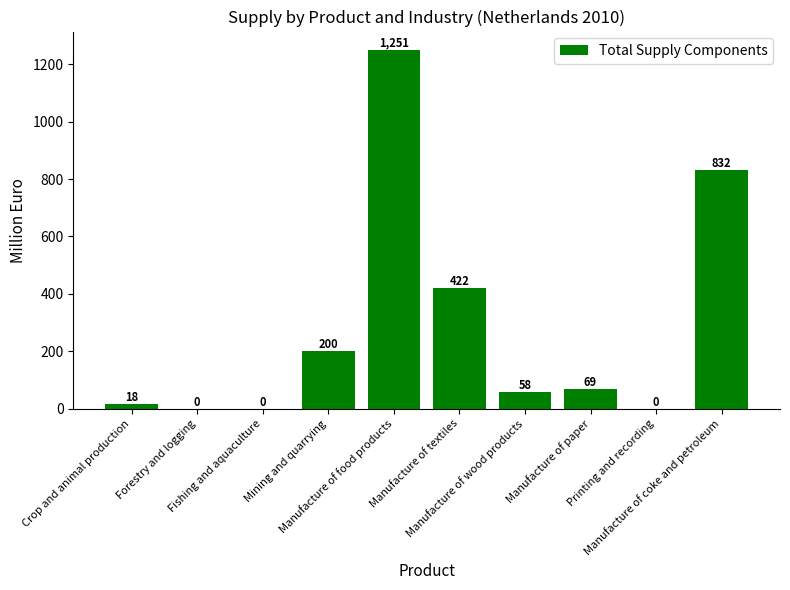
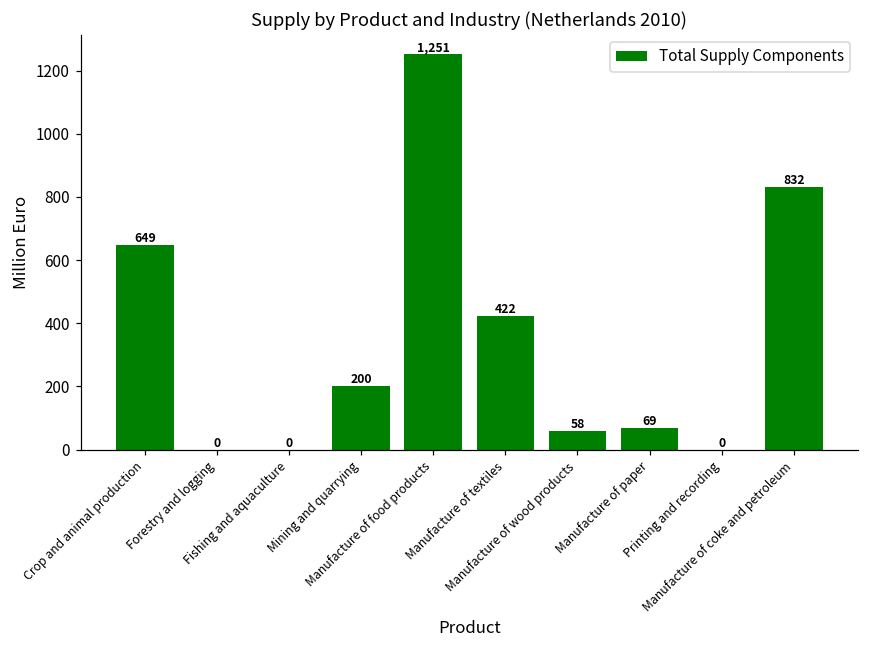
Crop and animal production: 18 -> 649
